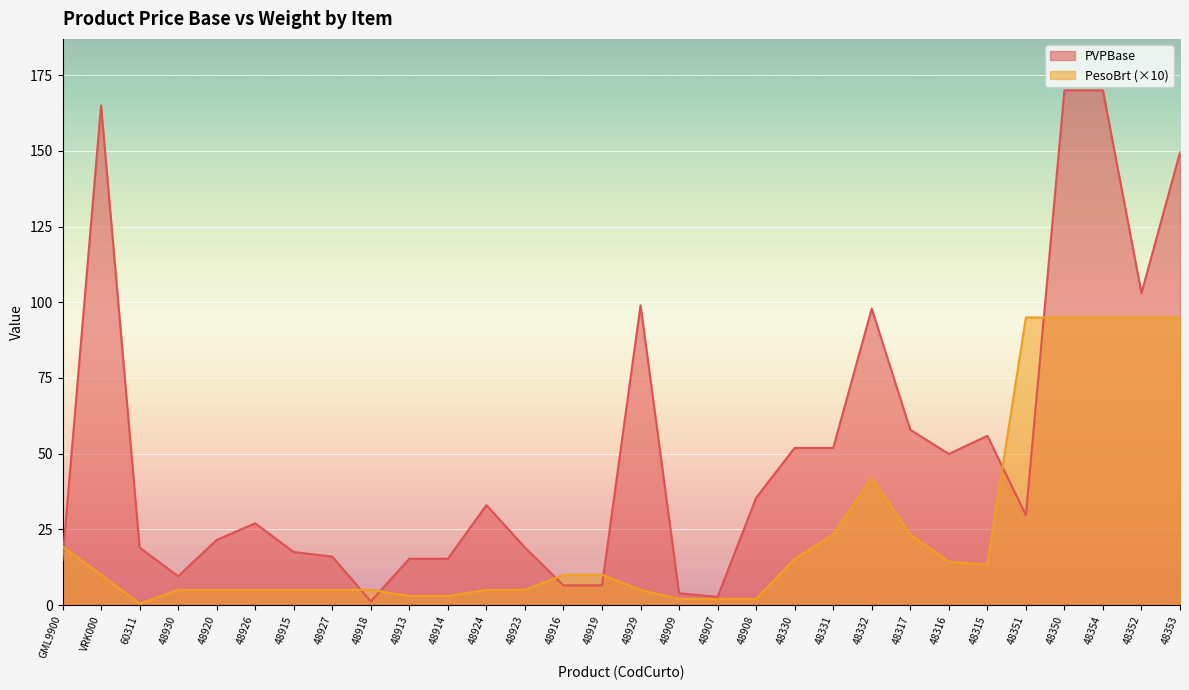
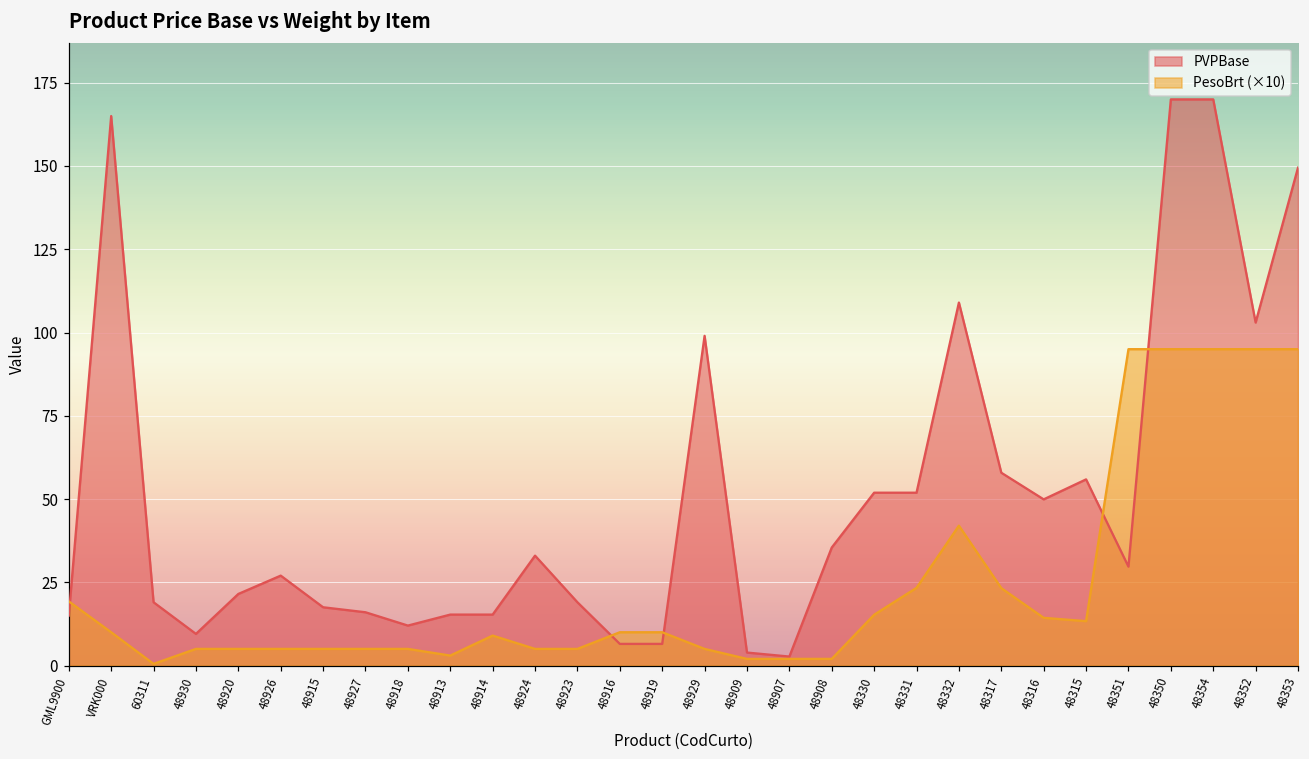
PVPBase, 48918: 1 -> 12
PesoBrt (×10), 48914: 3 -> 9
PVPBase, 48332: 98 -> 109
